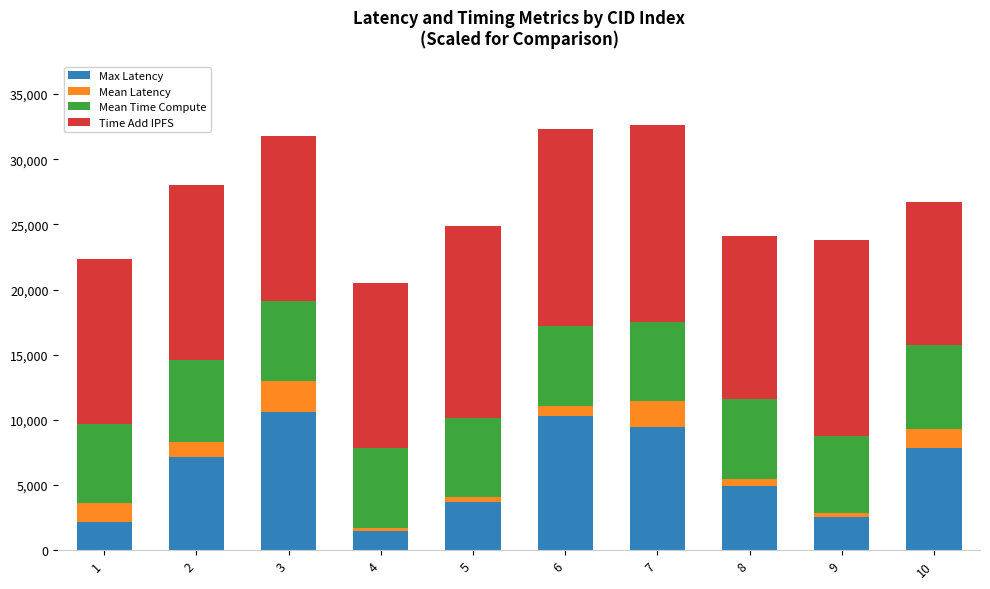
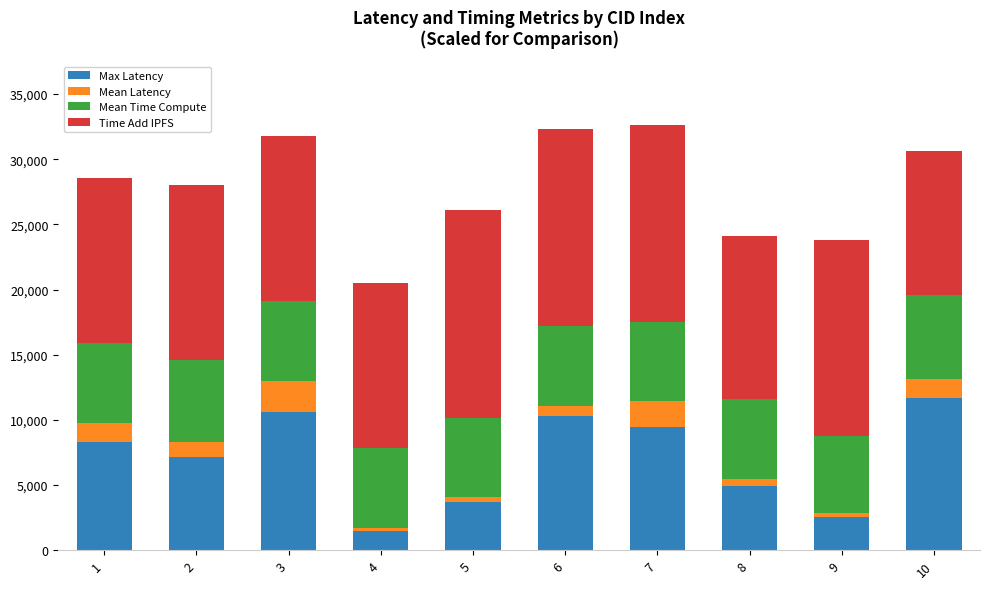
Max Latency, 1: 2,100 -> 8,300
Time Add IPFS, 5: 14,700 -> 15,900
Max Latency, 10: 7,800 -> 11,700
